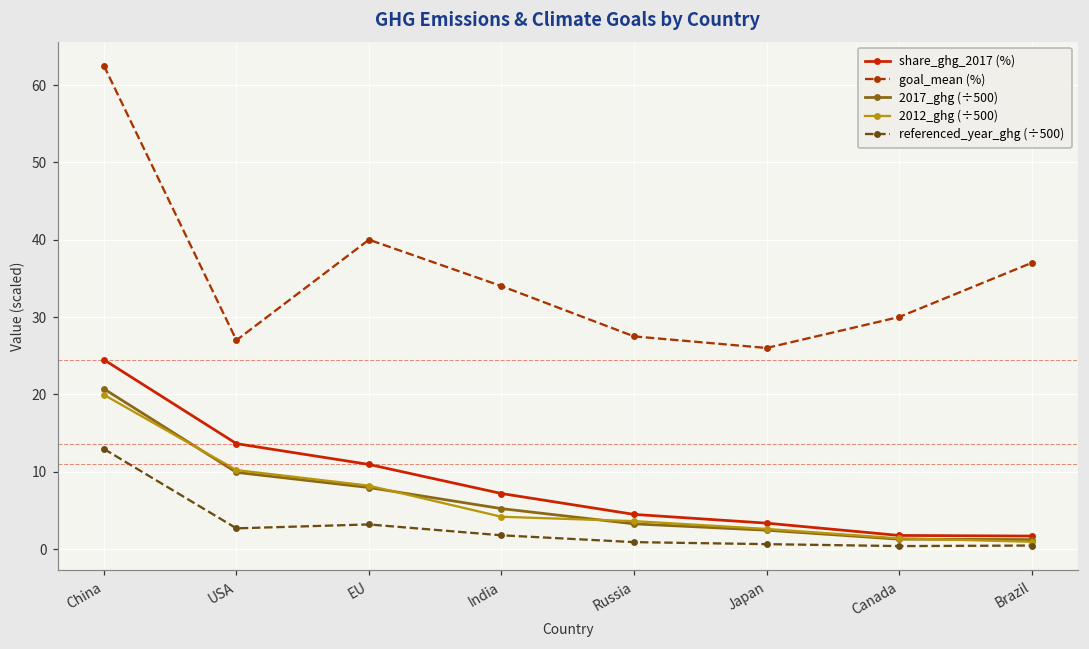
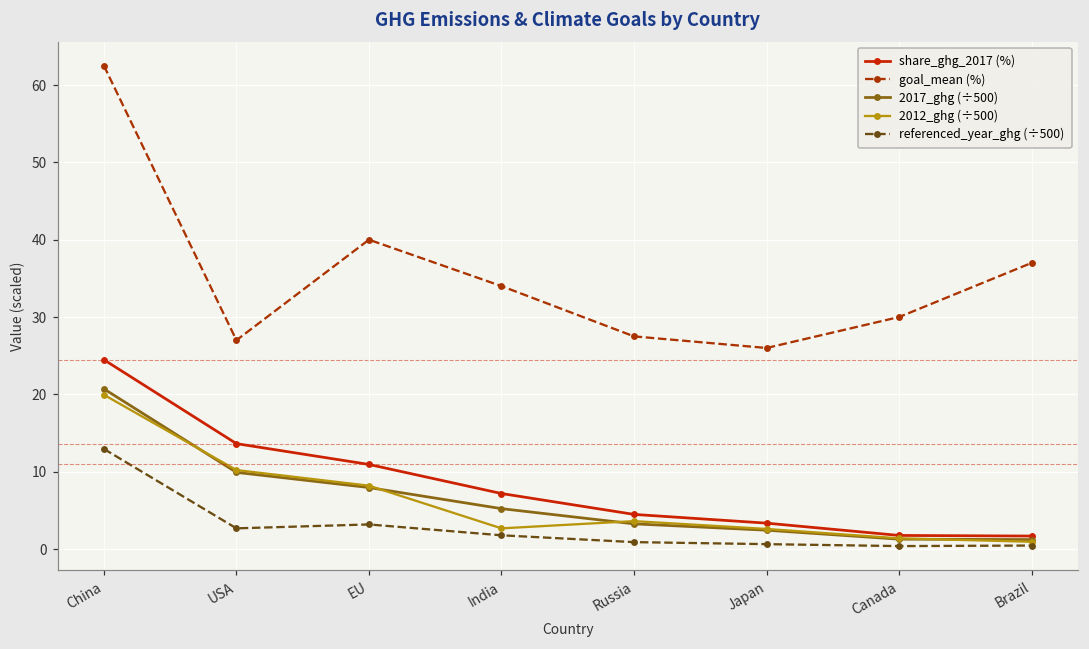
2012_ghg (÷500), India: 4 -> 3
